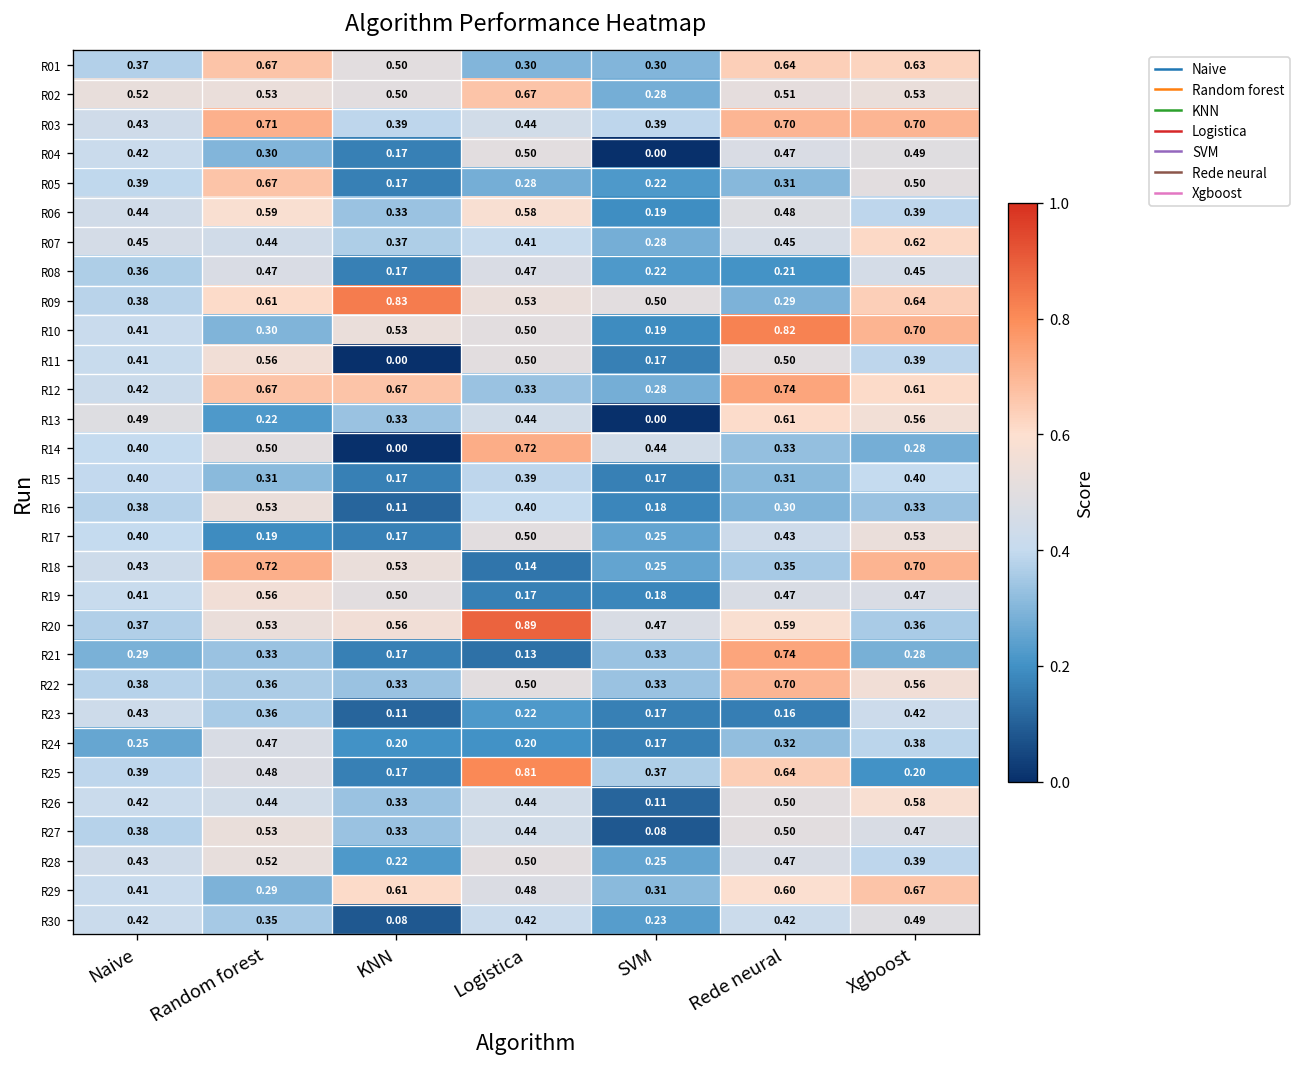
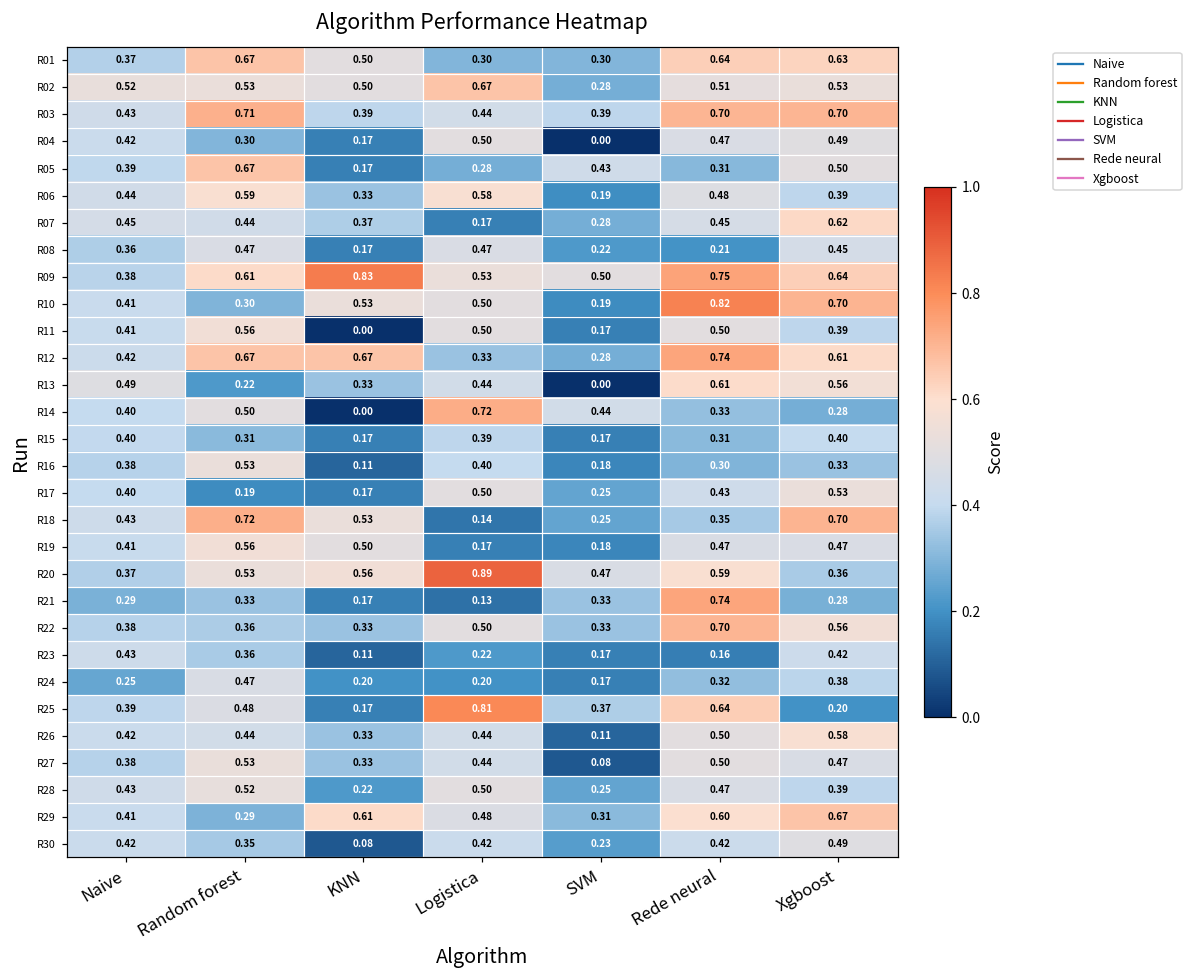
R05, SVM: 0.22 -> 0.43
R07, Logistica: 0.41 -> 0.17
R09, Rede neural: 0.29 -> 0.75
